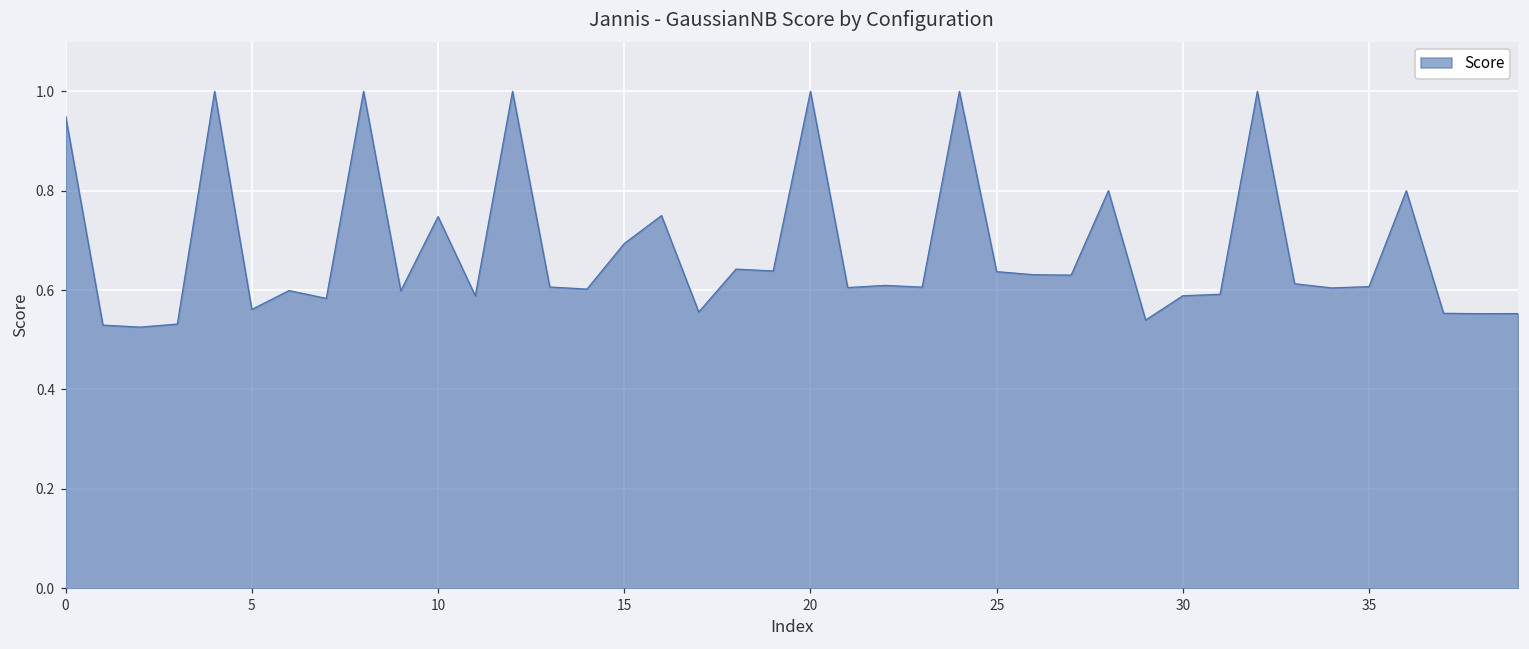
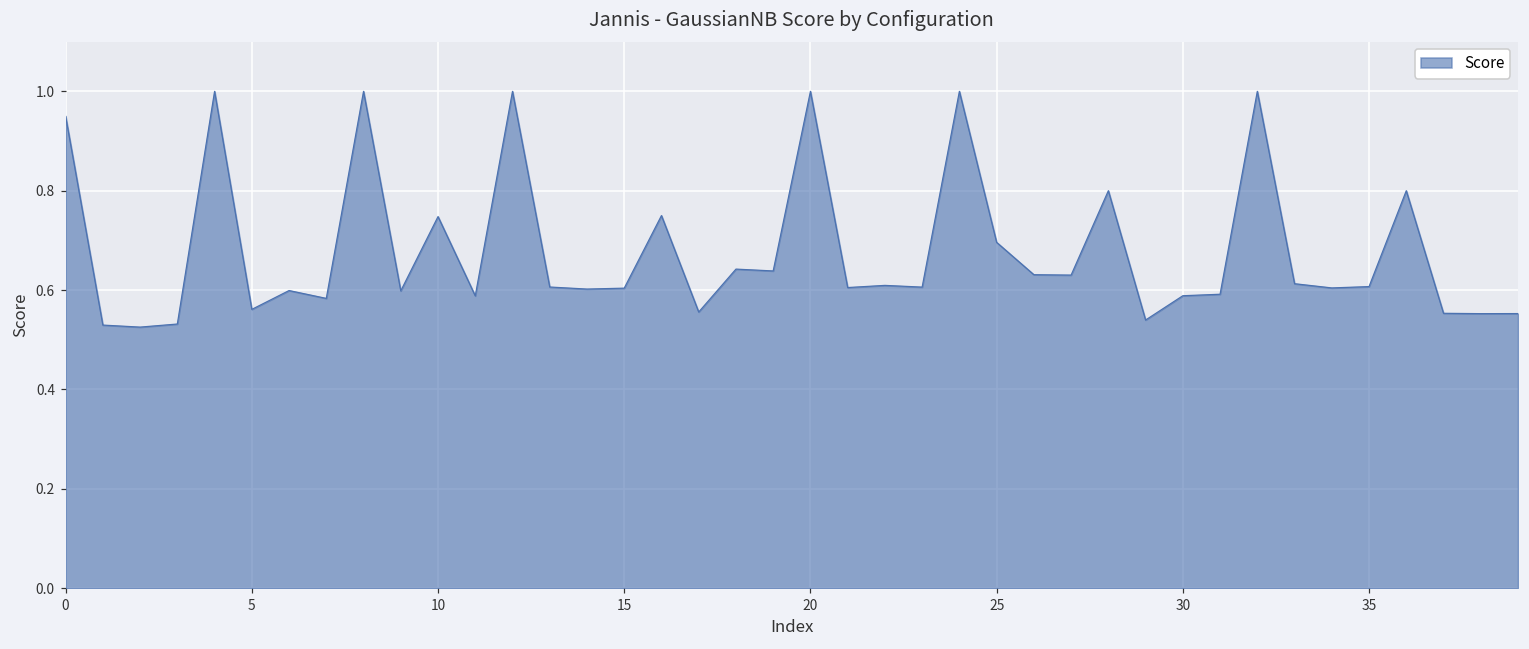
15: 0.69 -> 0.60
25: 0.64 -> 0.70
